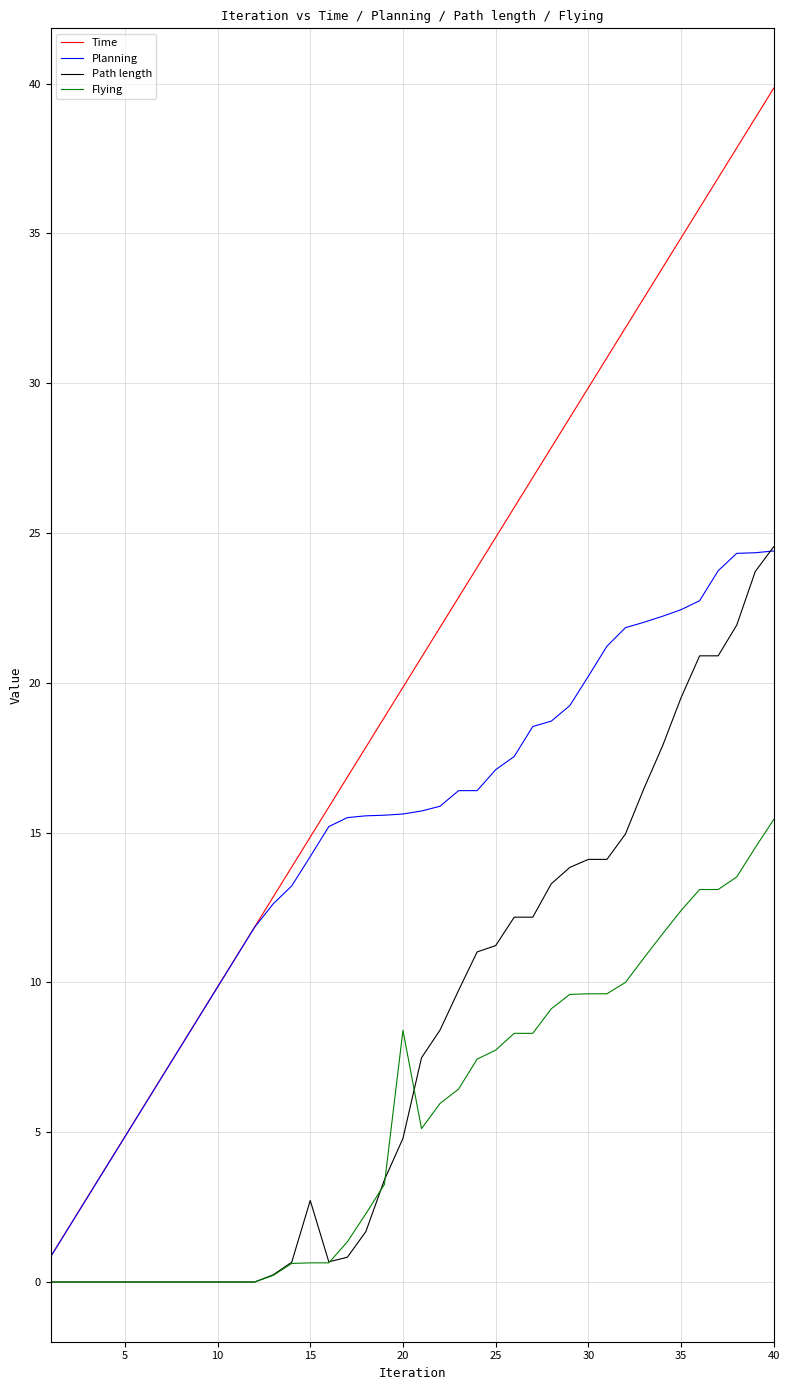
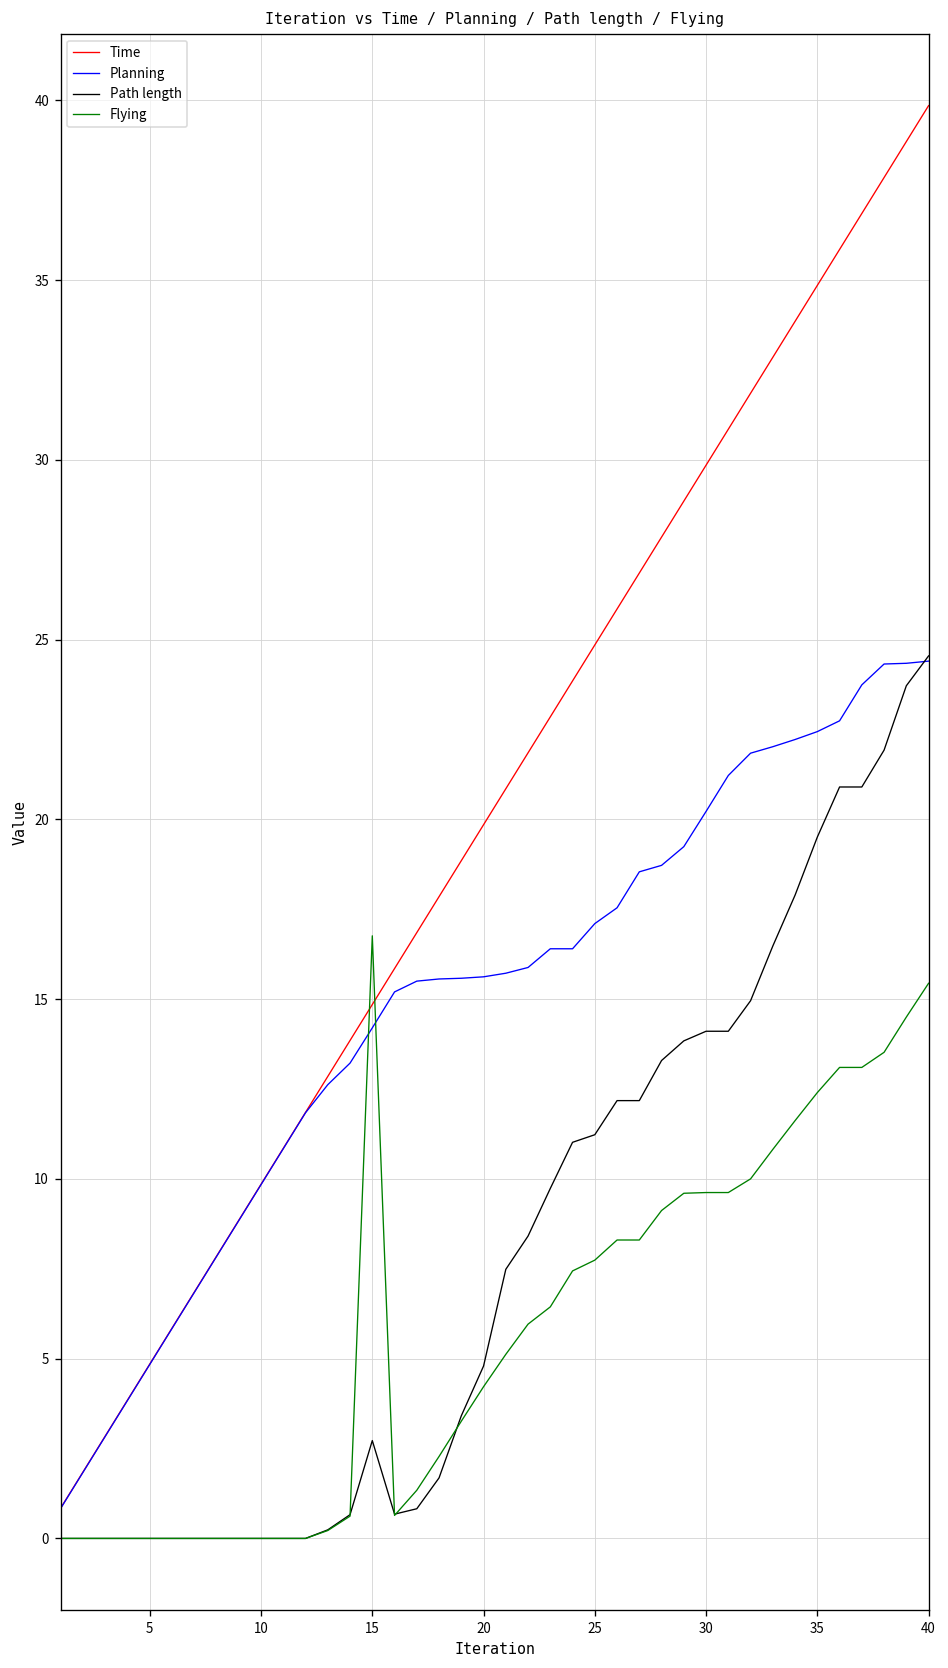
Flying, 15: 0.6 -> 16.8
Flying, 20: 8.4 -> 4.2
